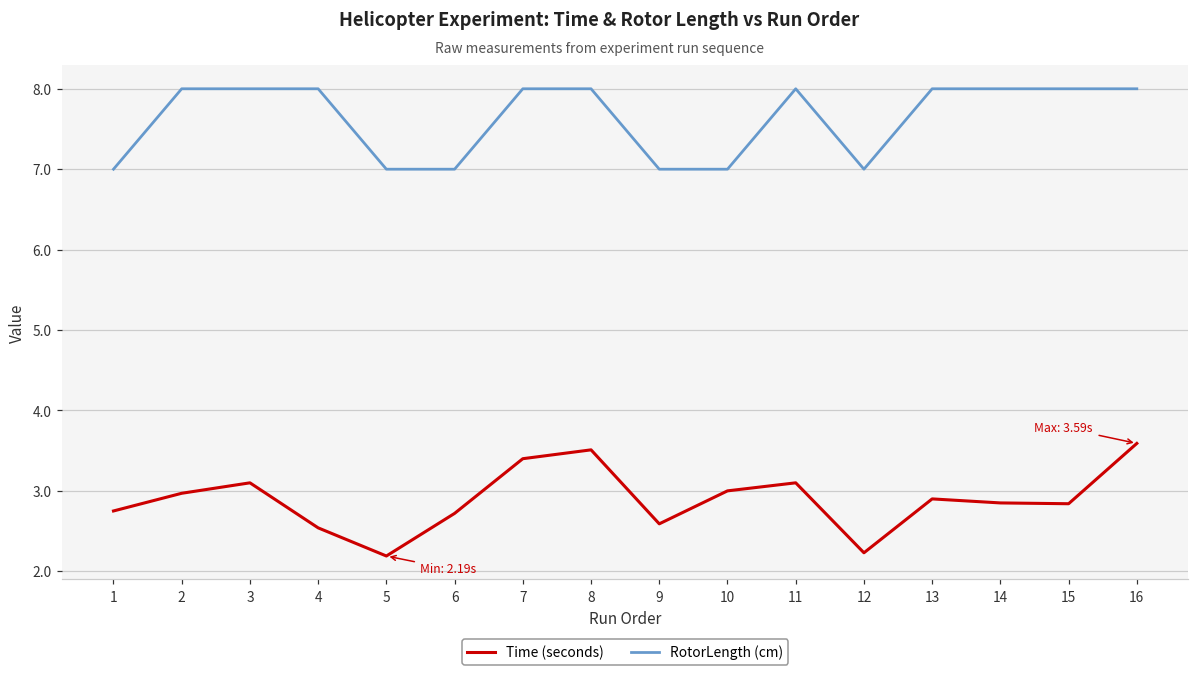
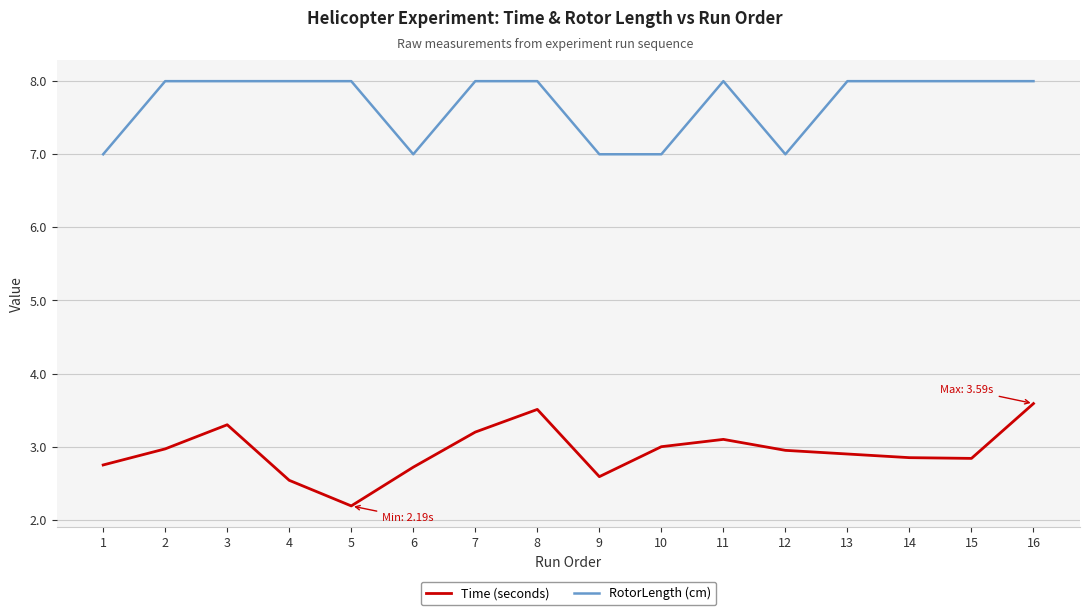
Time (seconds), 3: 3.1 -> 3.3
RotorLength (cm), 5: 7 -> 8
Time (seconds), 7: 3.4 -> 3.2
Time (seconds), 12: 2.2 -> 3.0
